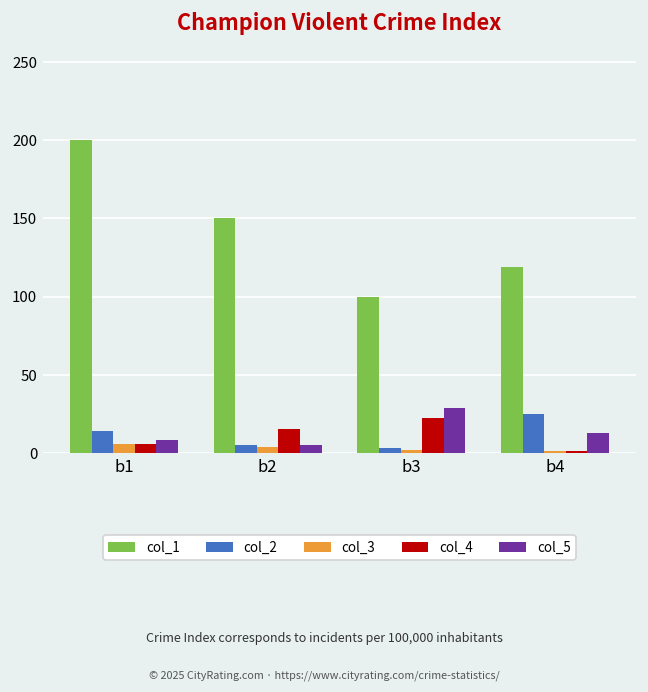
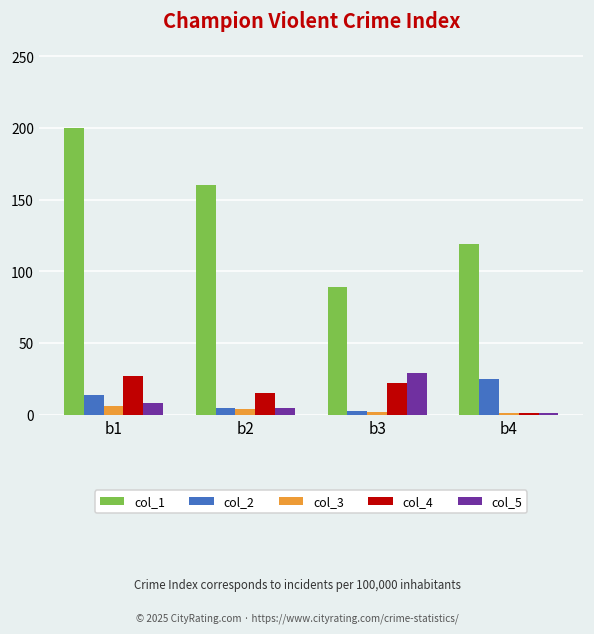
col_4, b1: 6 -> 27
col_1, b2: 150 -> 160
col_1, b3: 100 -> 89
col_5, b4: 13 -> 1
